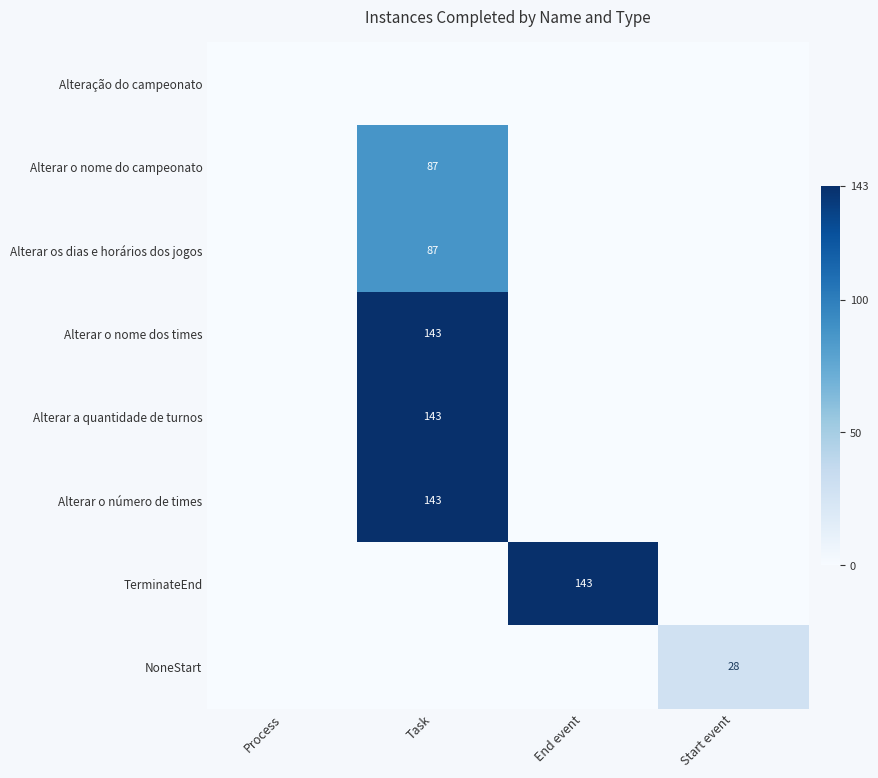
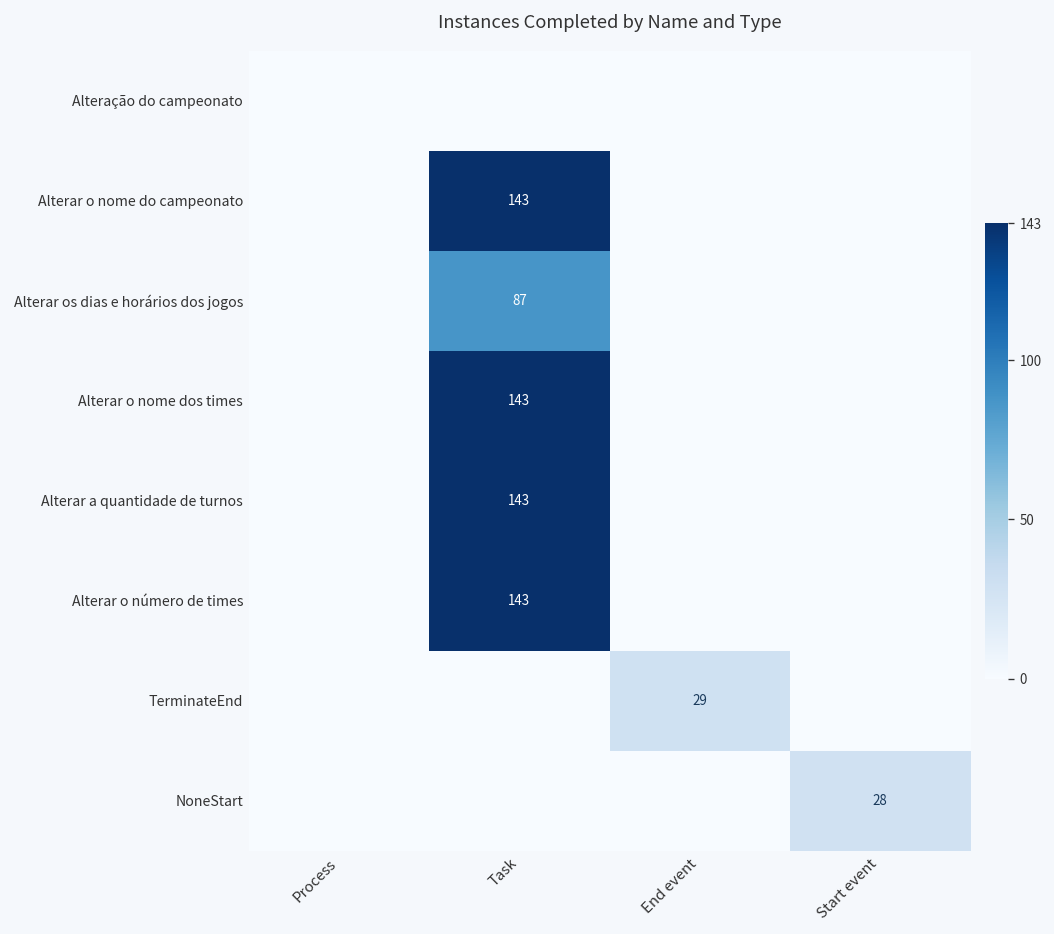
Alterar o nome do campeonato, Task: 87 -> 143
TerminateEnd, End event: 143 -> 29
